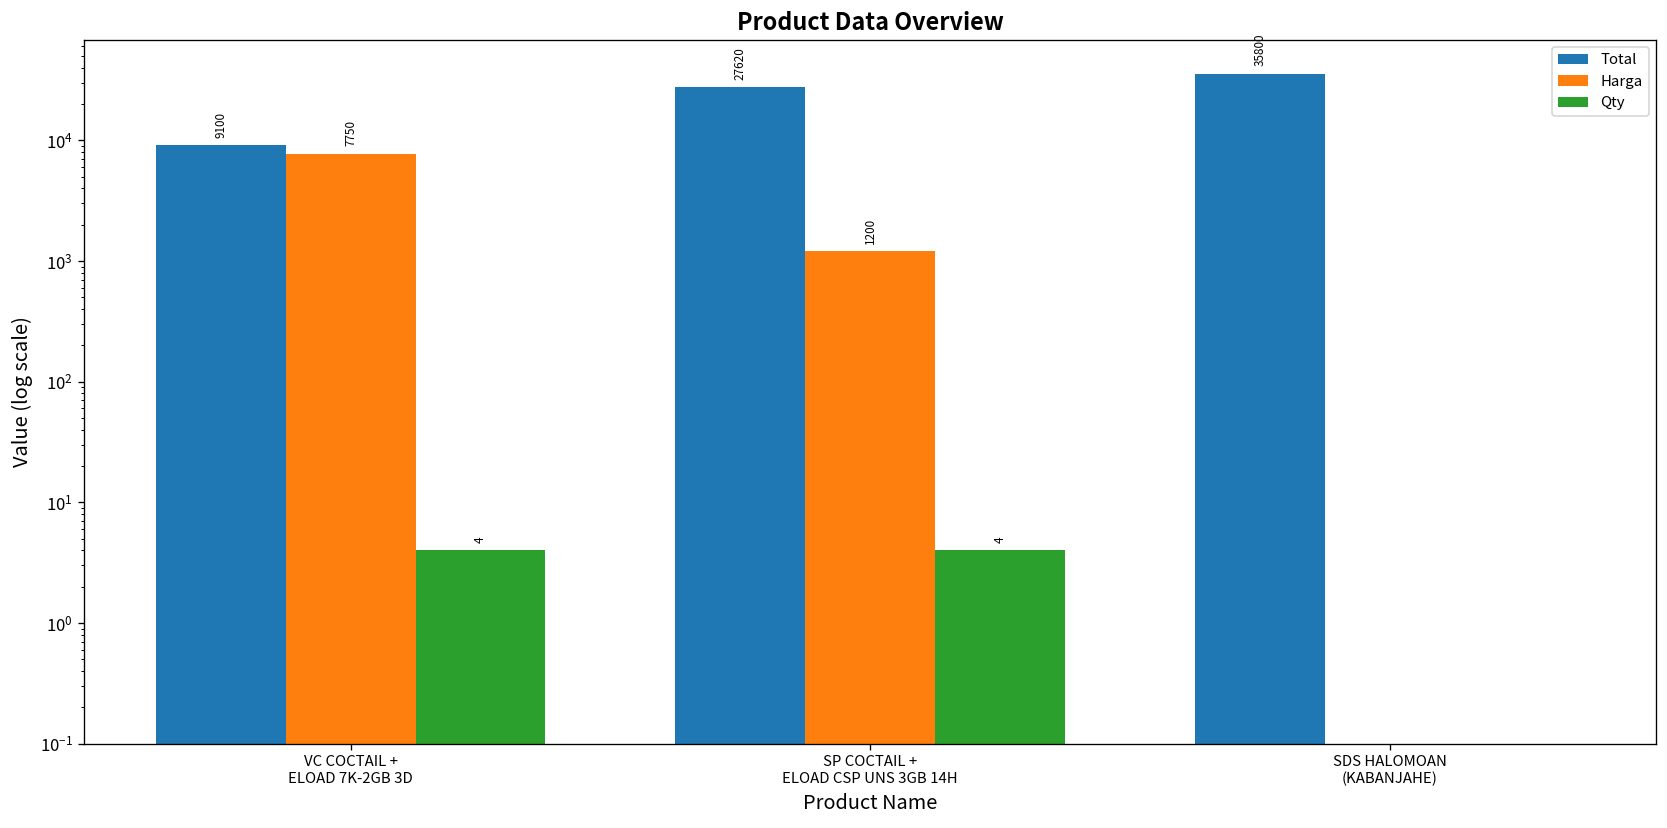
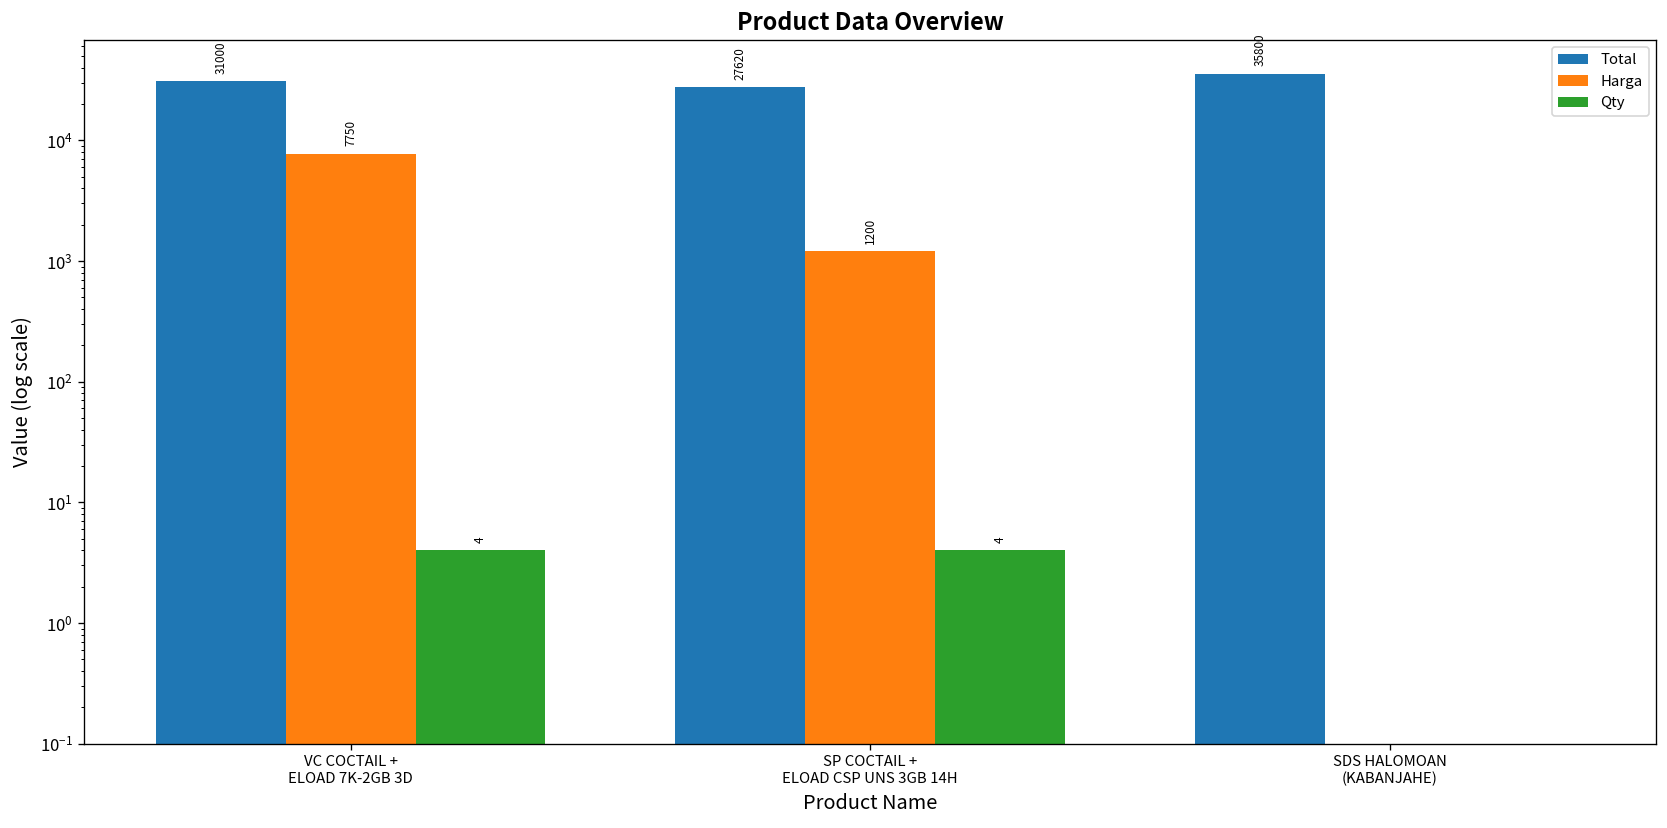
Total, VC COCTAIL + ELOAD 7K-2GB 3D: 9100 -> 31000
